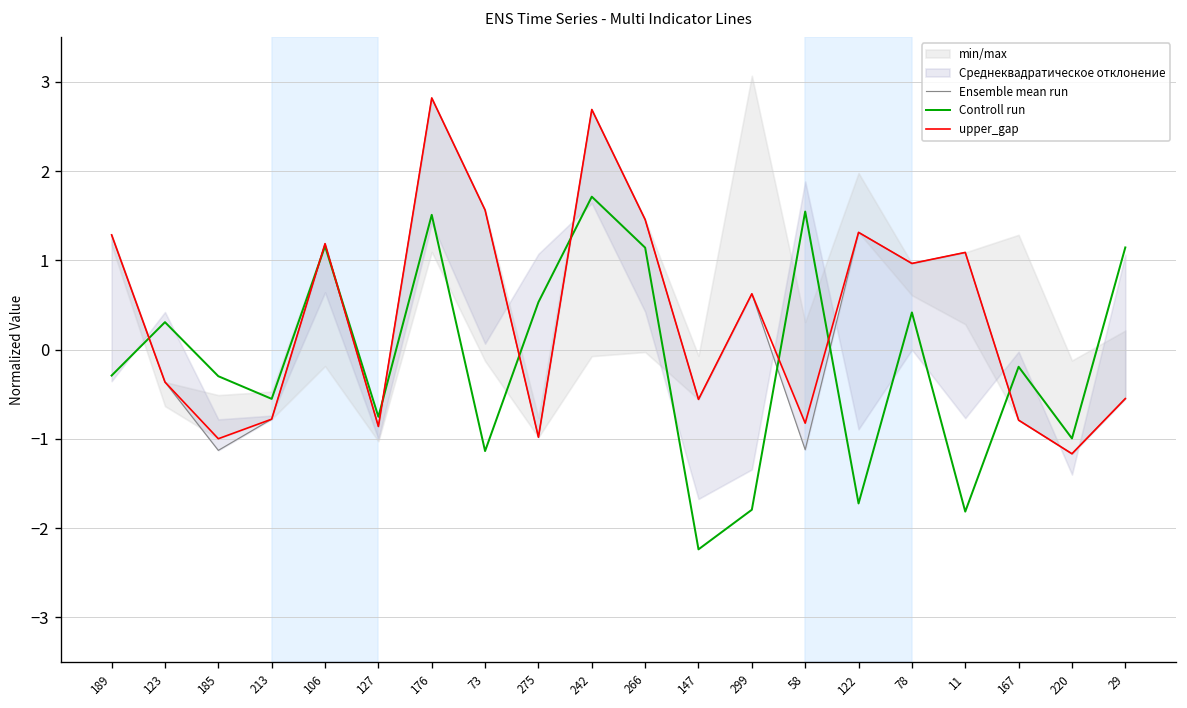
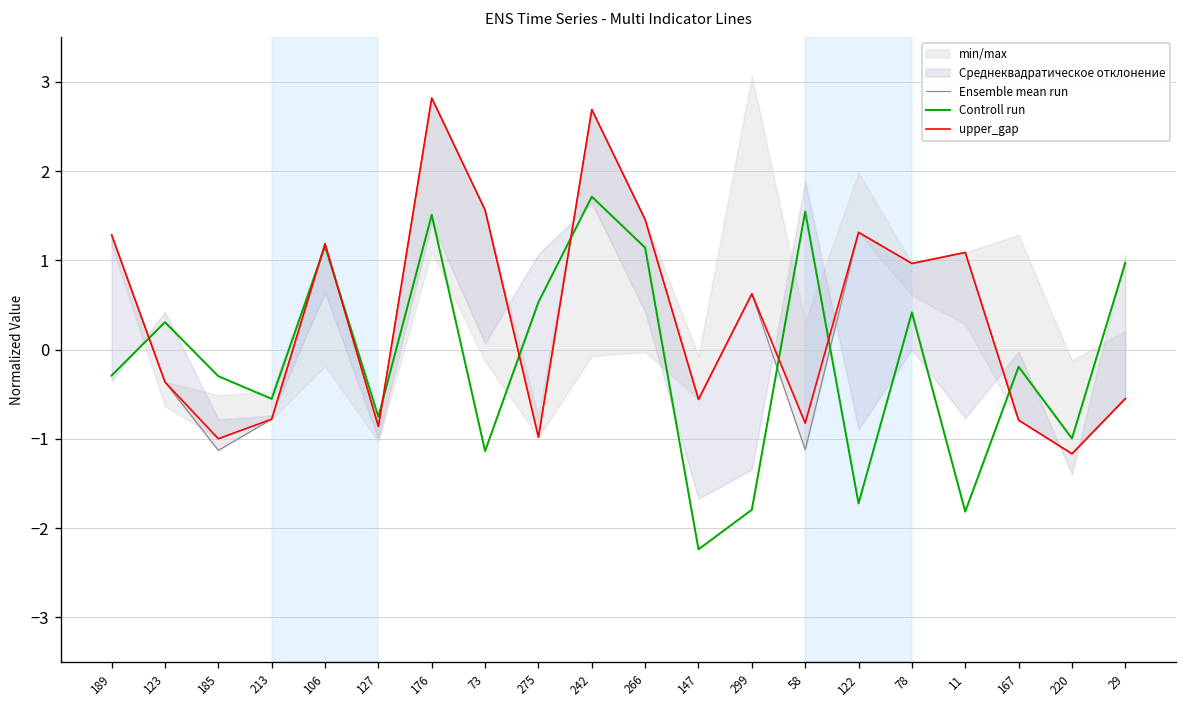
Controll run, 29: 1.1 -> 1.0
